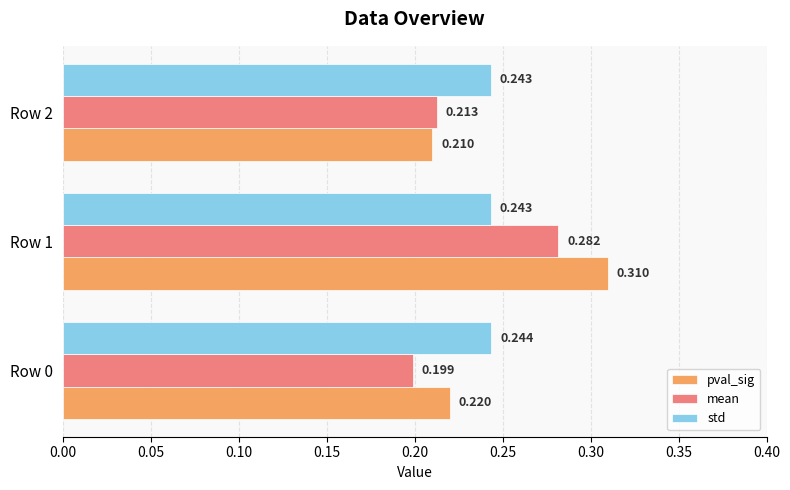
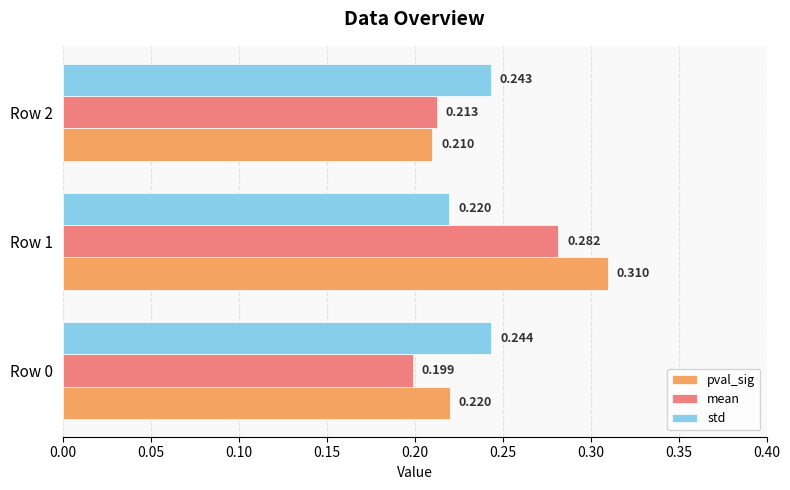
std, Row 1: 0.243 -> 0.220
